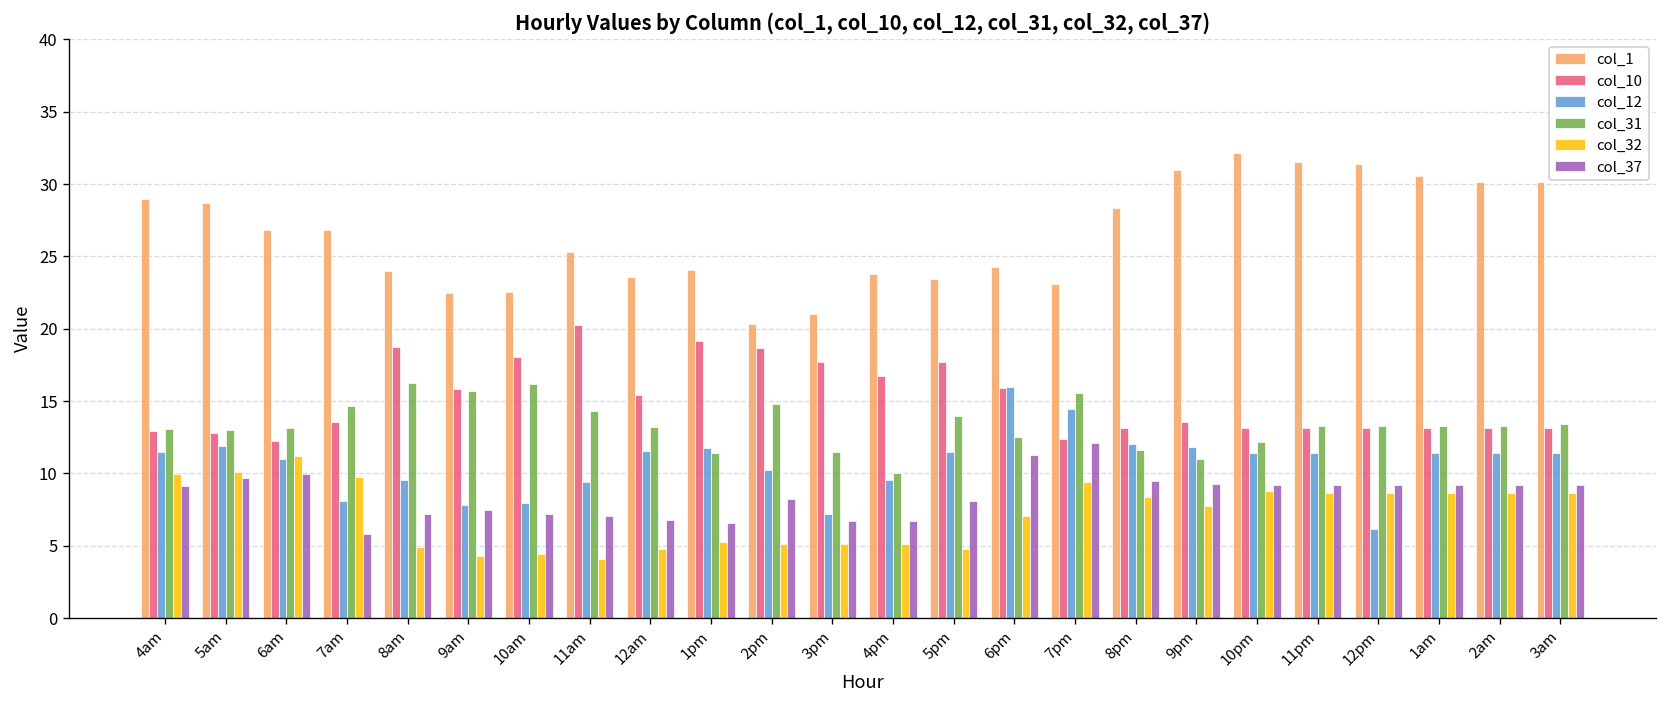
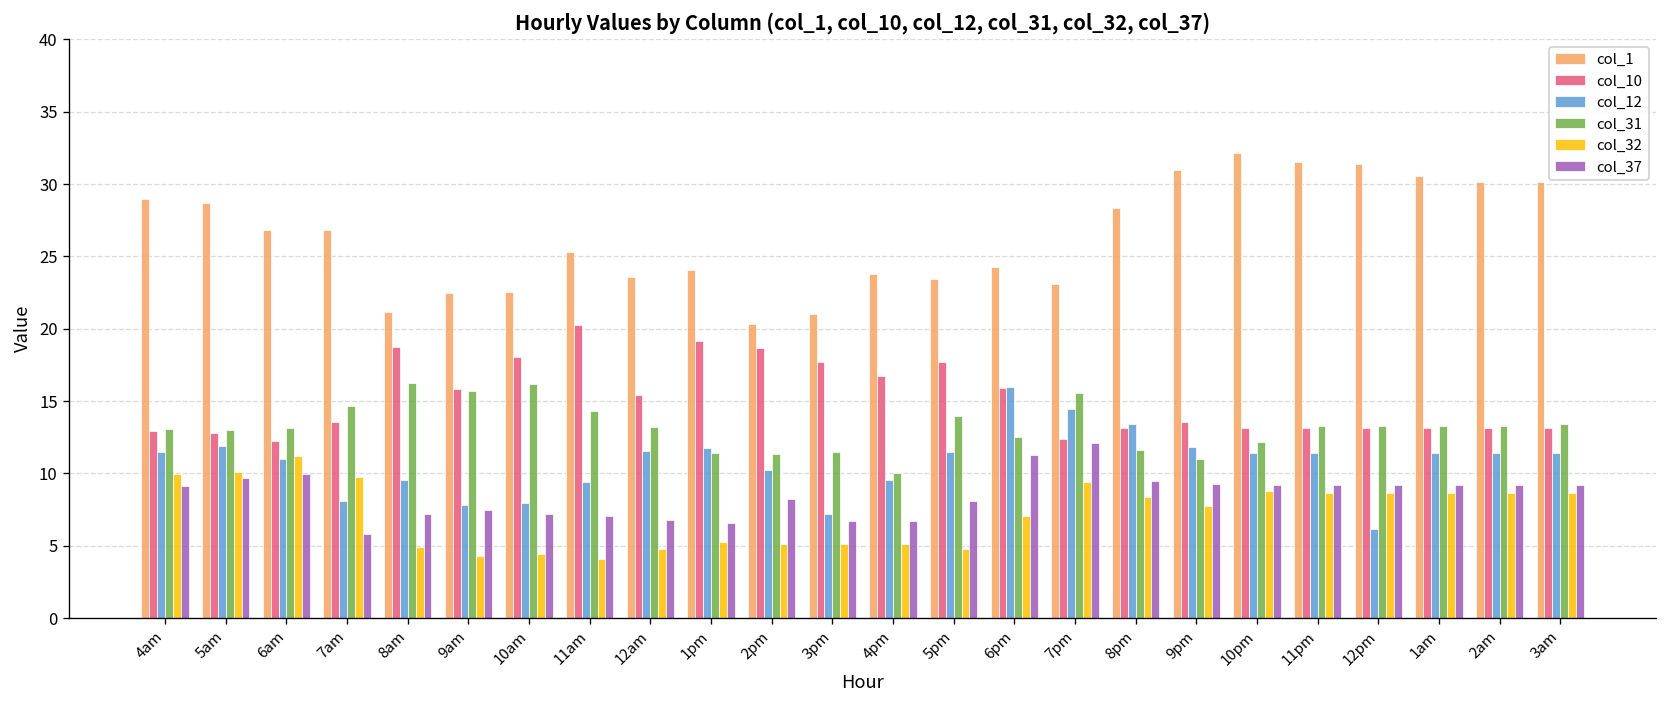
col_1, 8am: 24.0 -> 21.1
col_31, 2pm: 14.8 -> 11.3
col_12, 8pm: 12.0 -> 13.4
